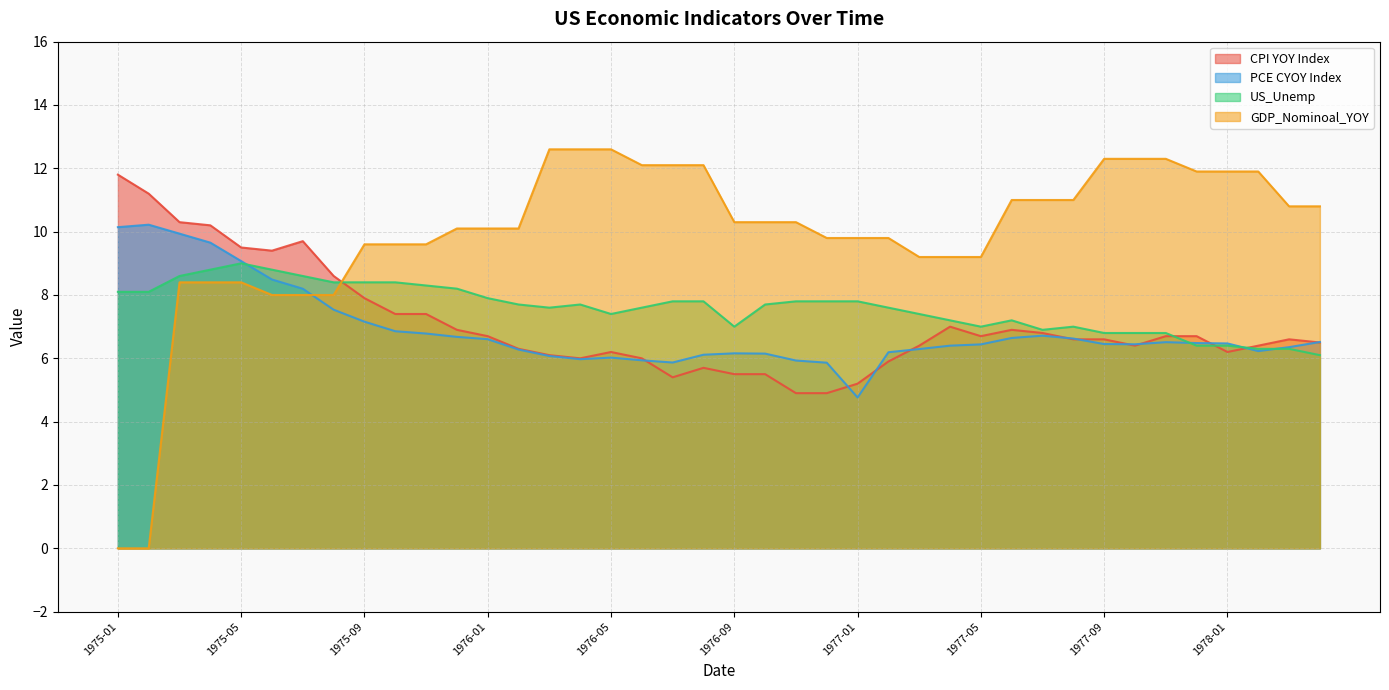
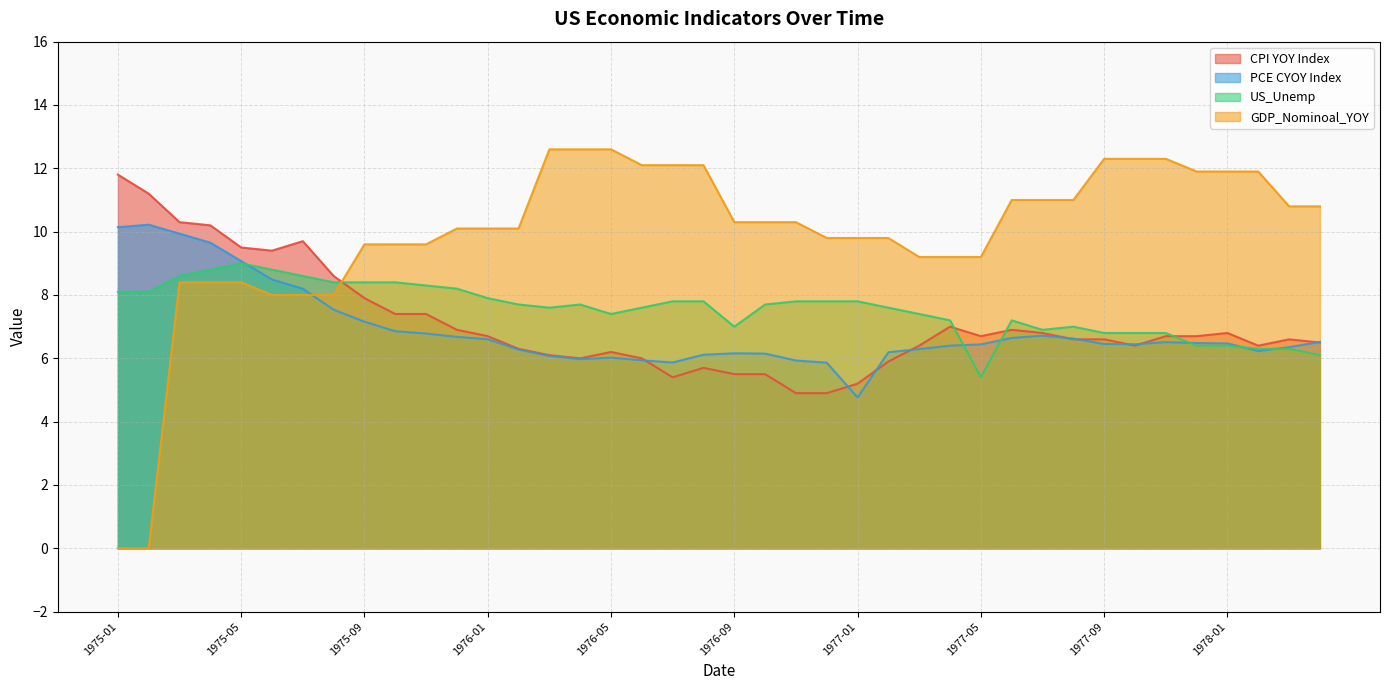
US_Unemp, 1977-05: 7.0 -> 5.4
CPI YOY Index, 1978-01: 6.2 -> 6.8
